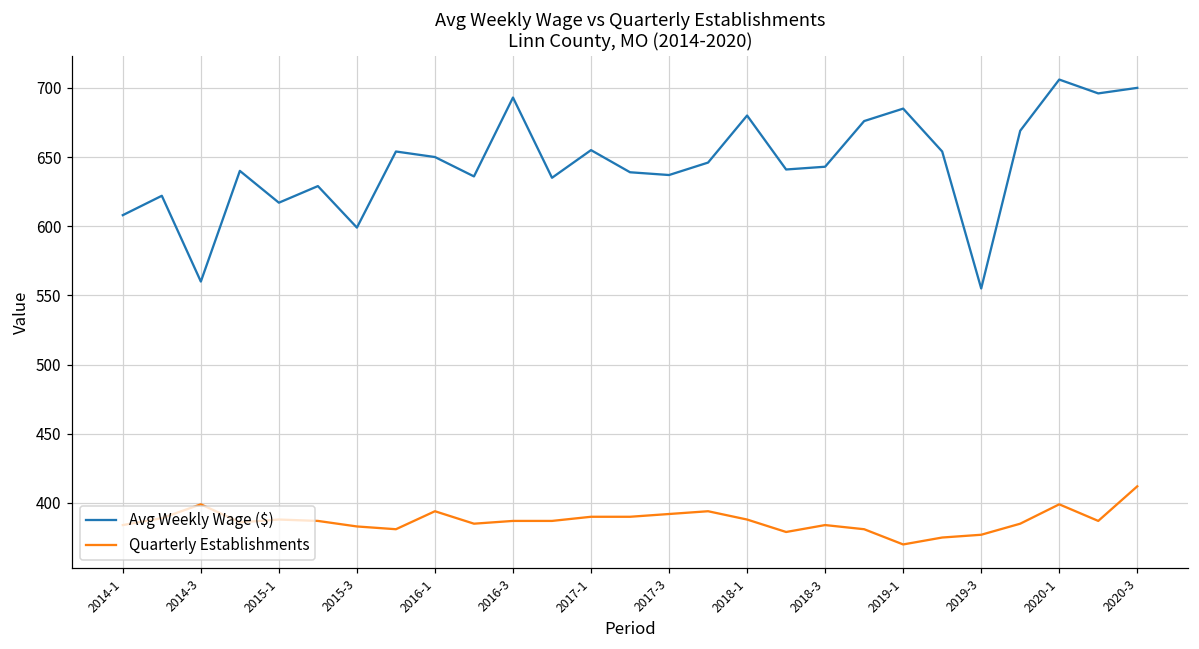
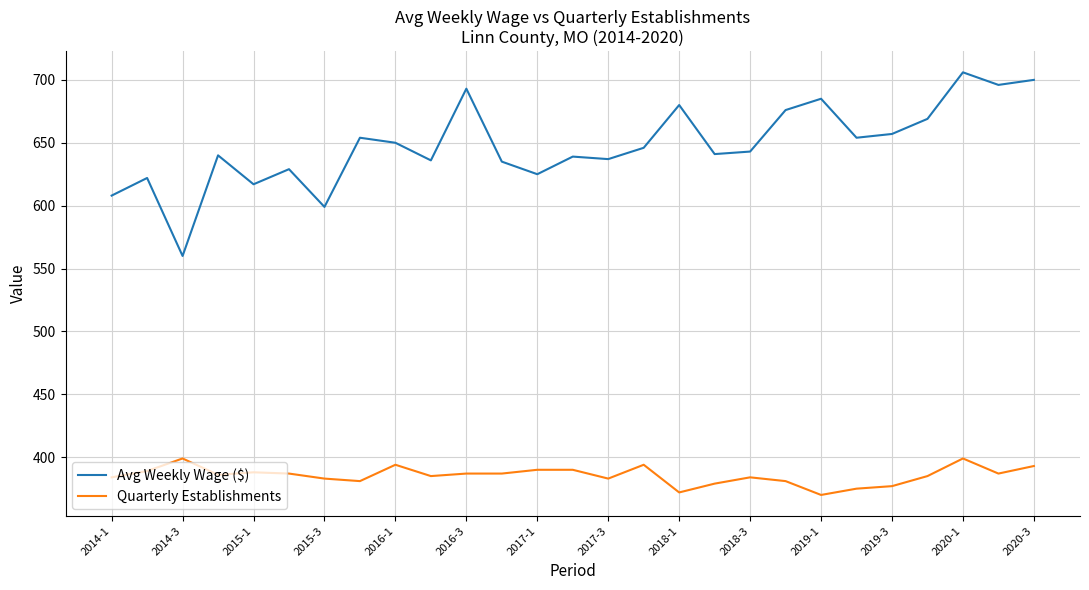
Avg Weekly Wage ($), 2017-1: 655 -> 625
Quarterly Establishments, 2017-3: 392 -> 383
Quarterly Establishments, 2018-1: 388 -> 372
Avg Weekly Wage ($), 2019-3: 555 -> 657
Quarterly Establishments, 2020-3: 412 -> 393
